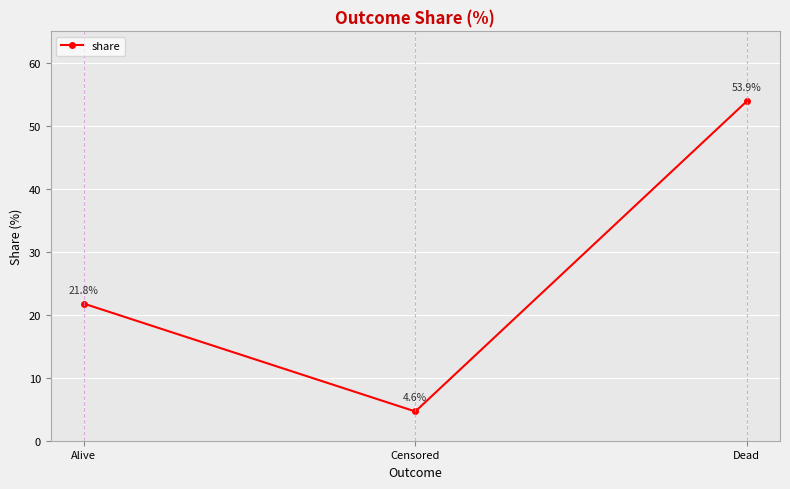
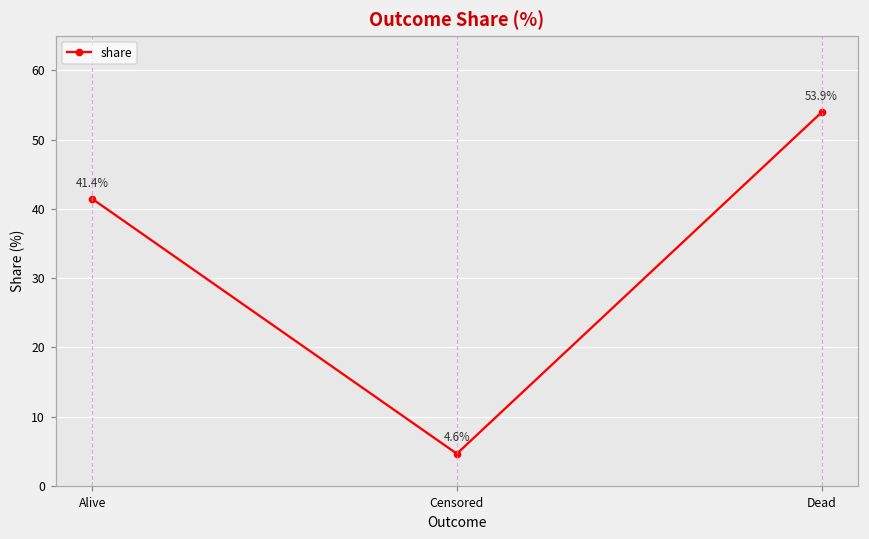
Alive: 21.8% -> 41.4%
